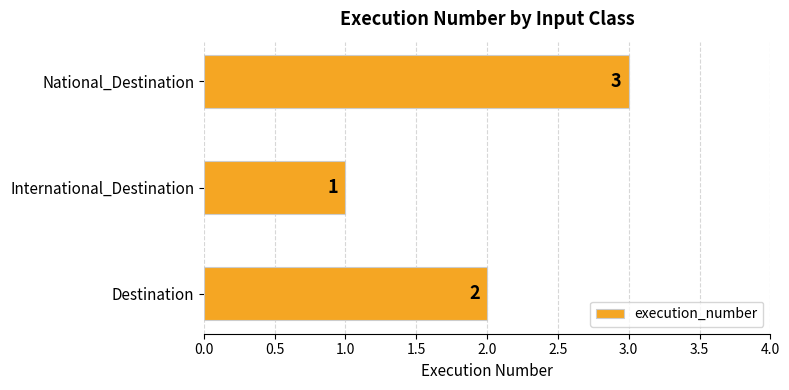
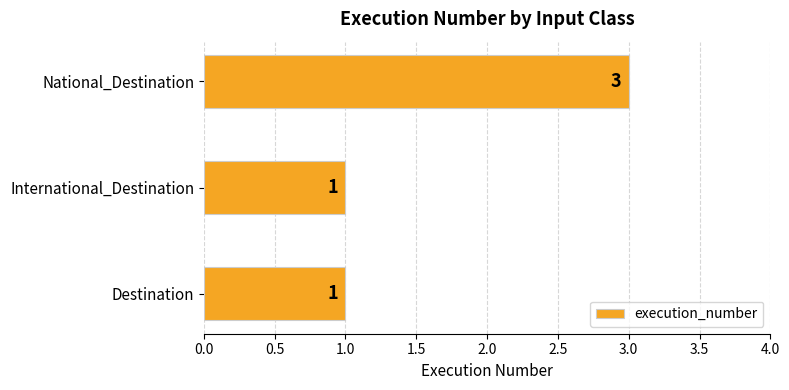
Destination: 2 -> 1
